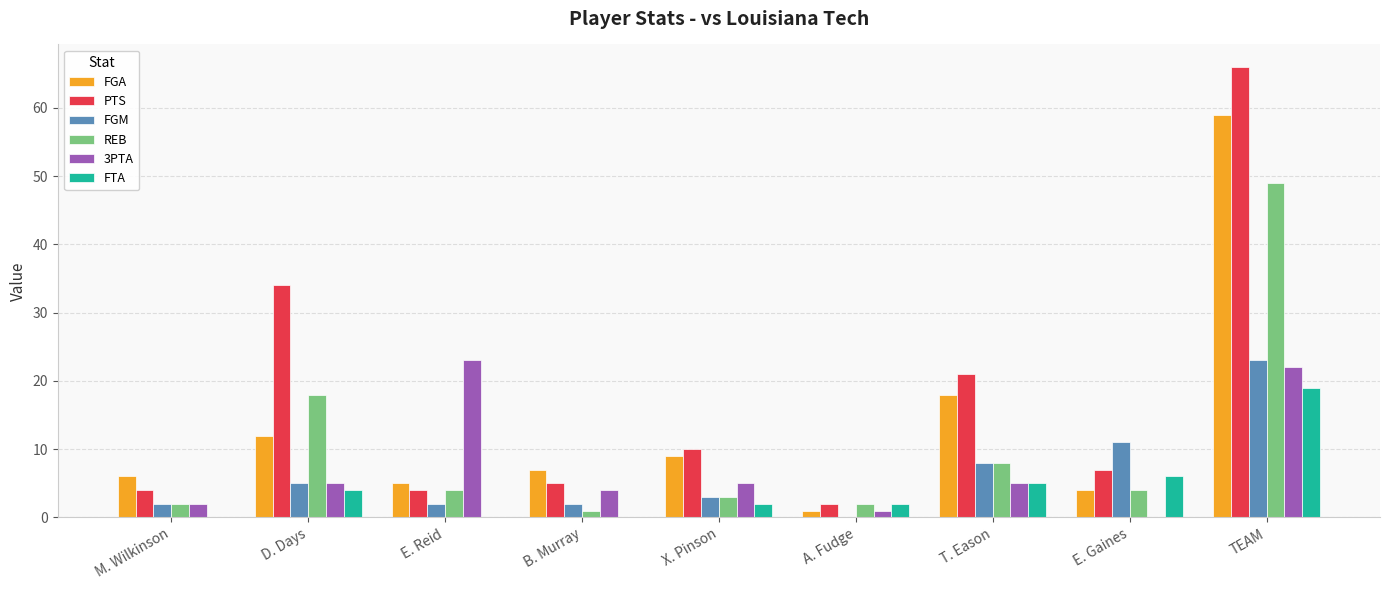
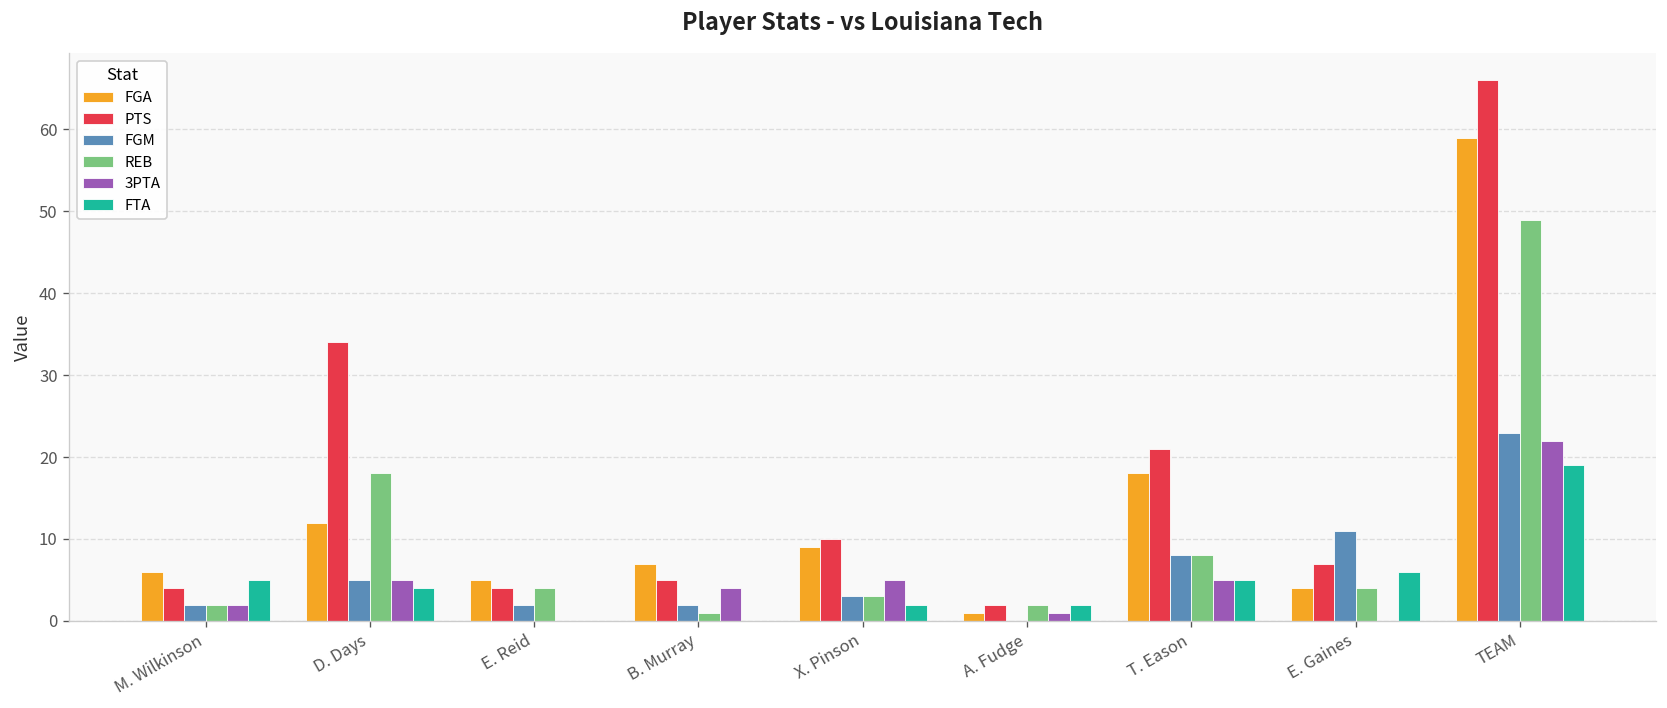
FTA, M. Wilkinson: 0 -> 5
3PTA, E. Reid: 23 -> 0
